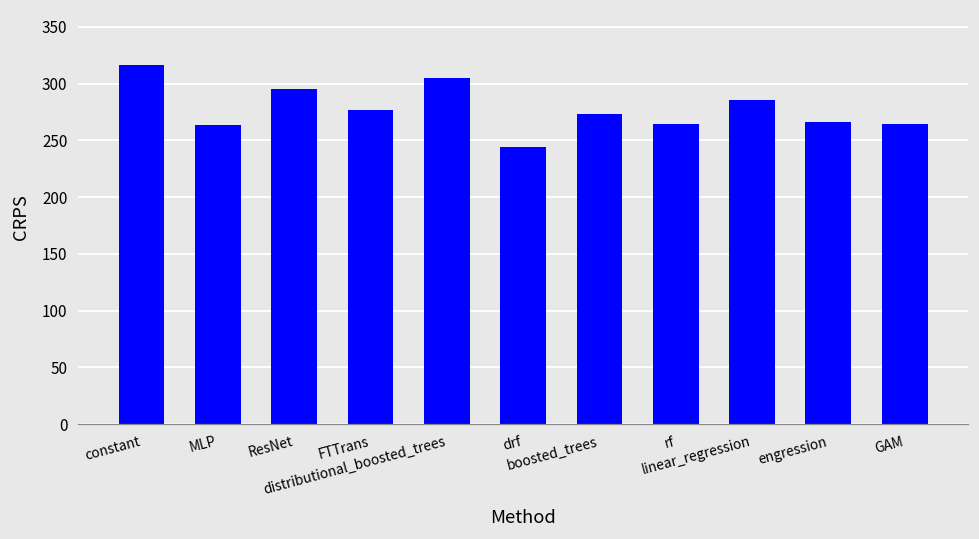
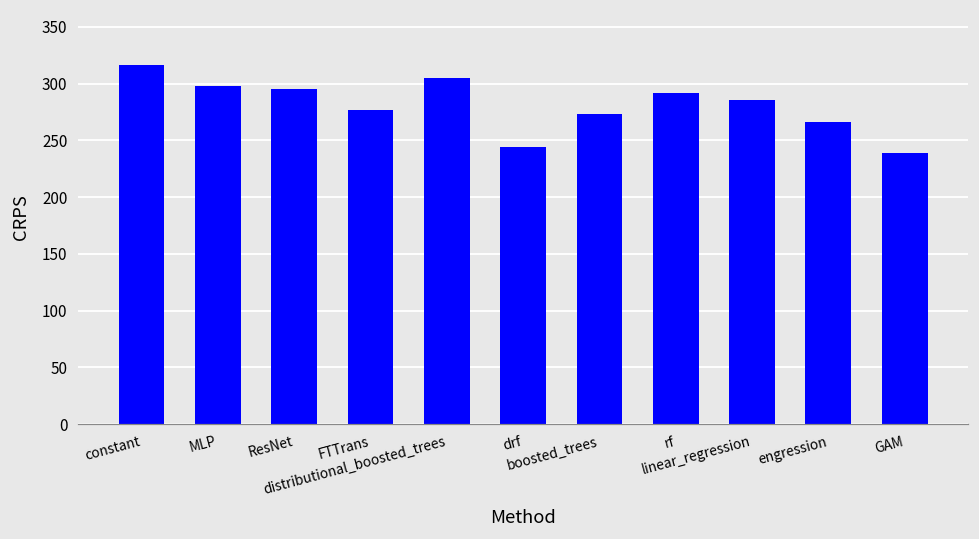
MLP: 263 -> 298
rf: 265 -> 292
GAM: 265 -> 239
